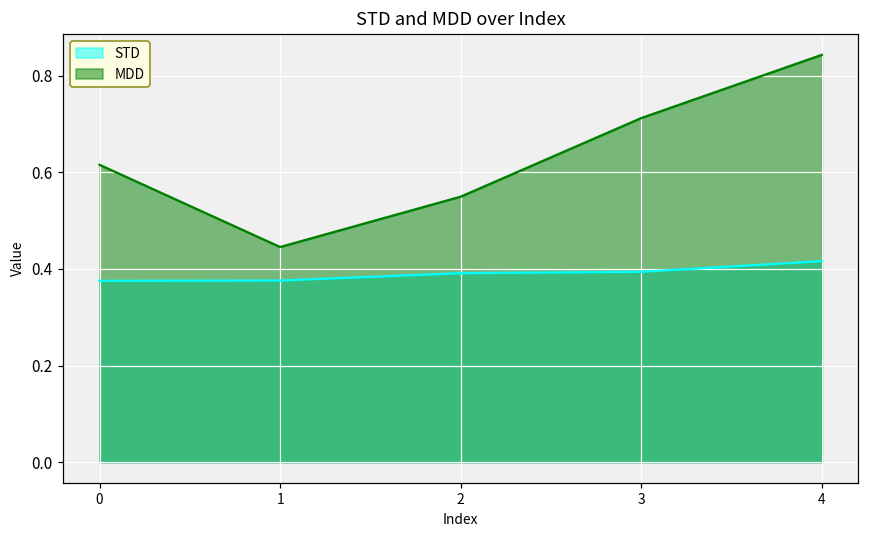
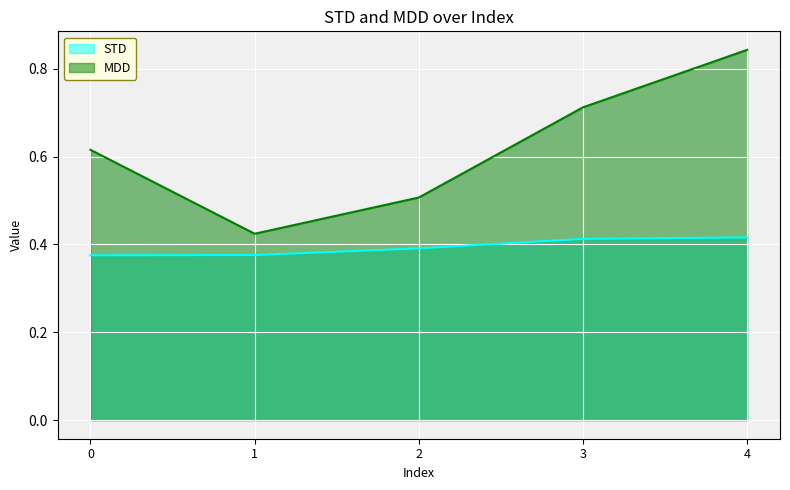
MDD, 1: 0.45 -> 0.42
MDD, 2: 0.55 -> 0.51
STD, 3: 0.39 -> 0.41
